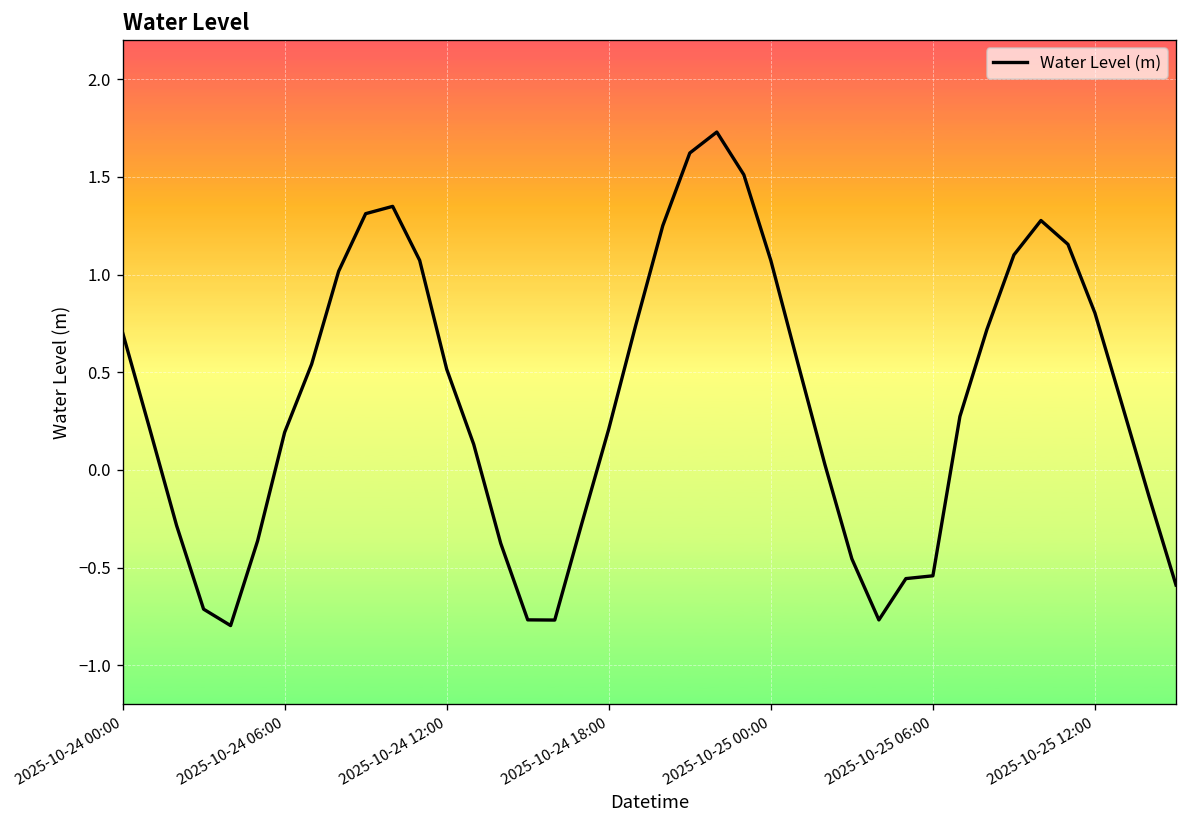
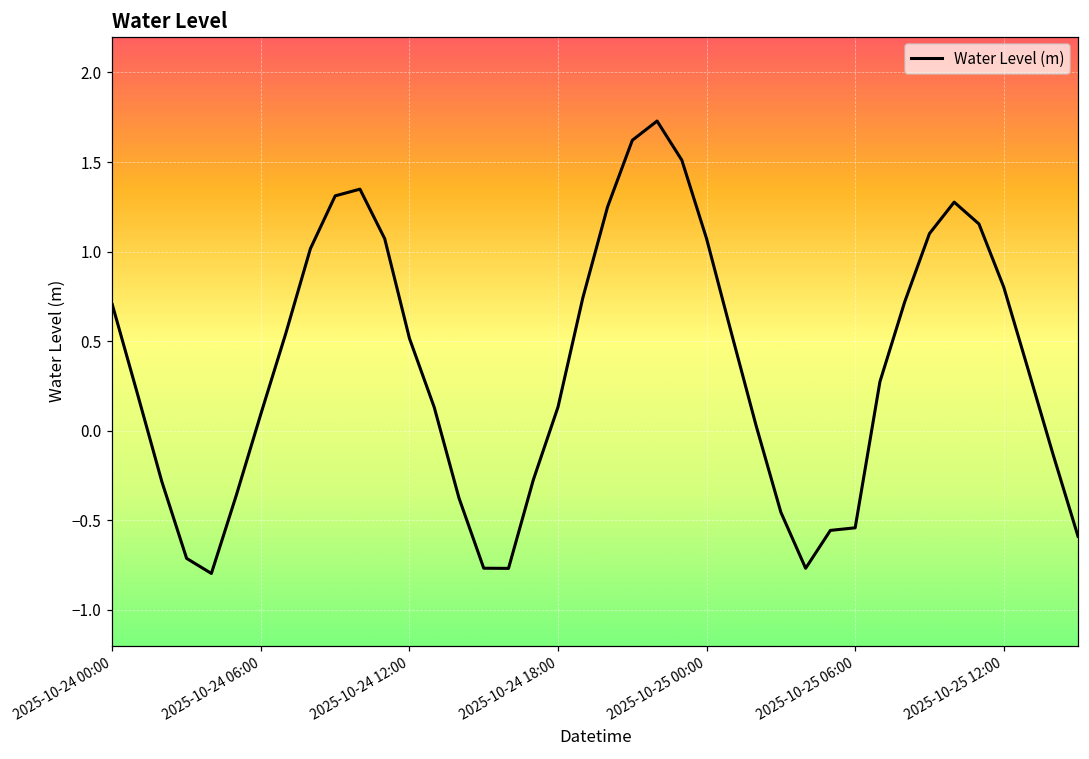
2025-10-24 06:00: 0.19 -> 0.09
2025-10-24 18:00: 0.21 -> 0.13
